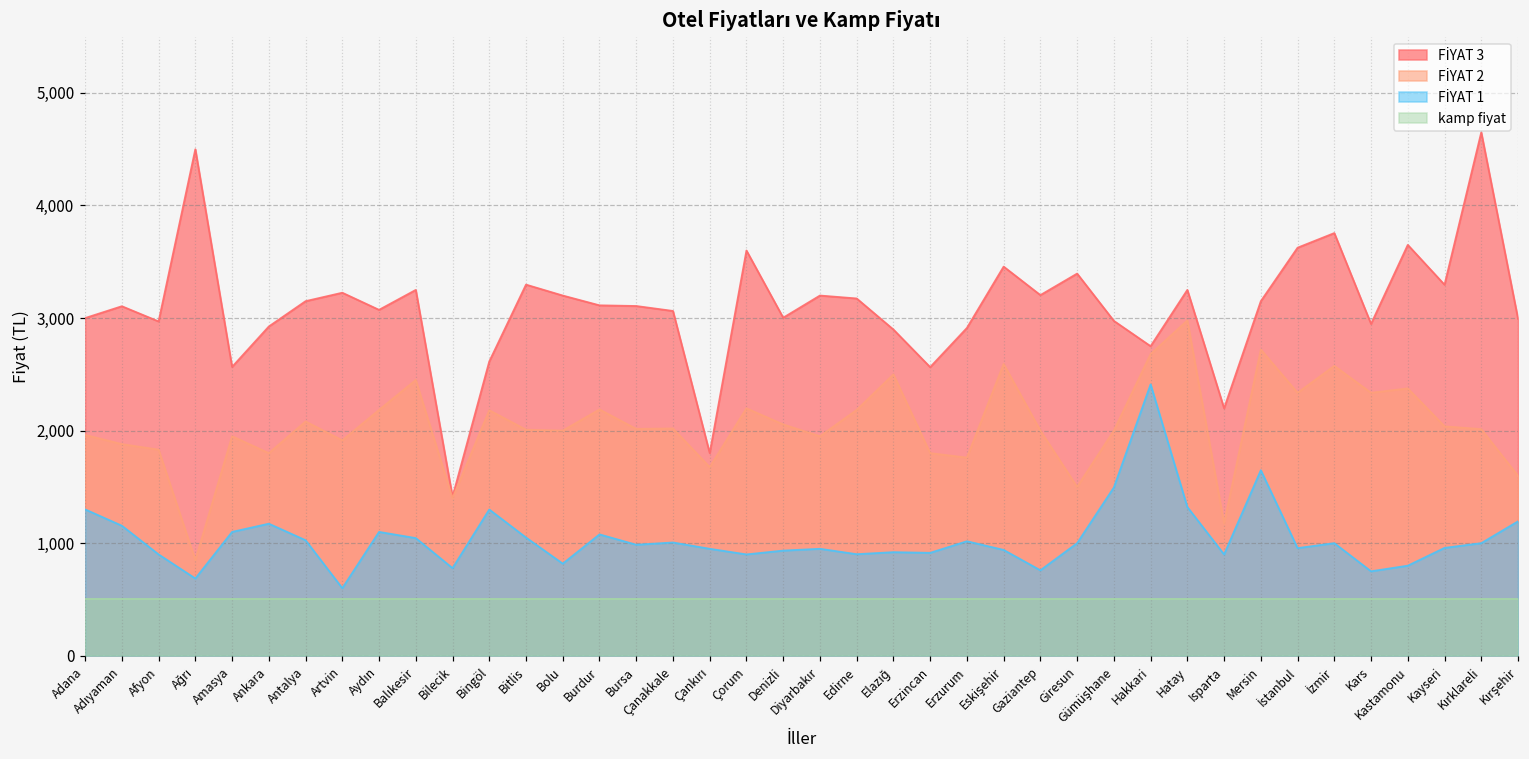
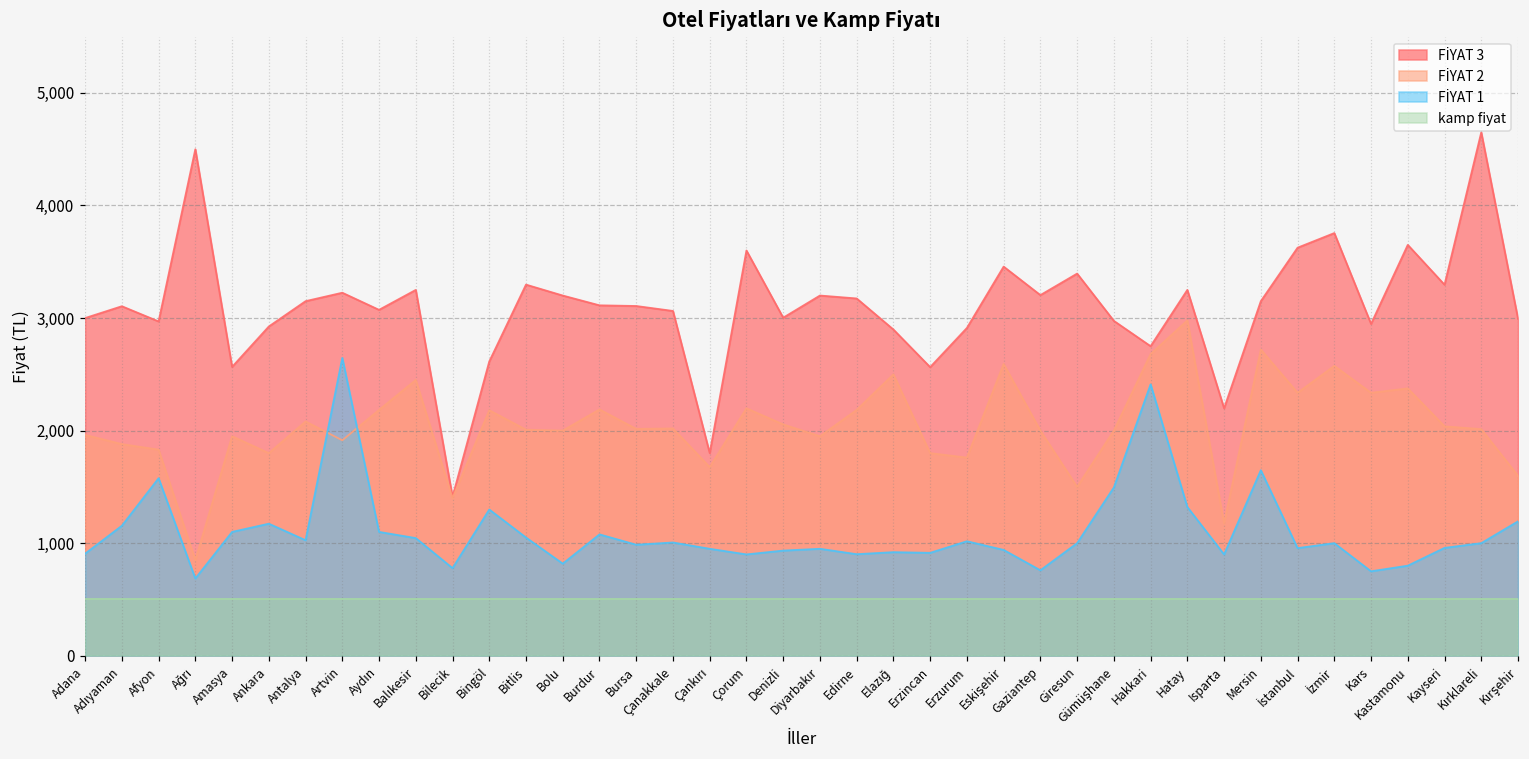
FİYAT 1, Adana: 1,300 -> 910
FİYAT 1, Afyon: 900 -> 1,580
FİYAT 1, Artvin: 600 -> 2,650
